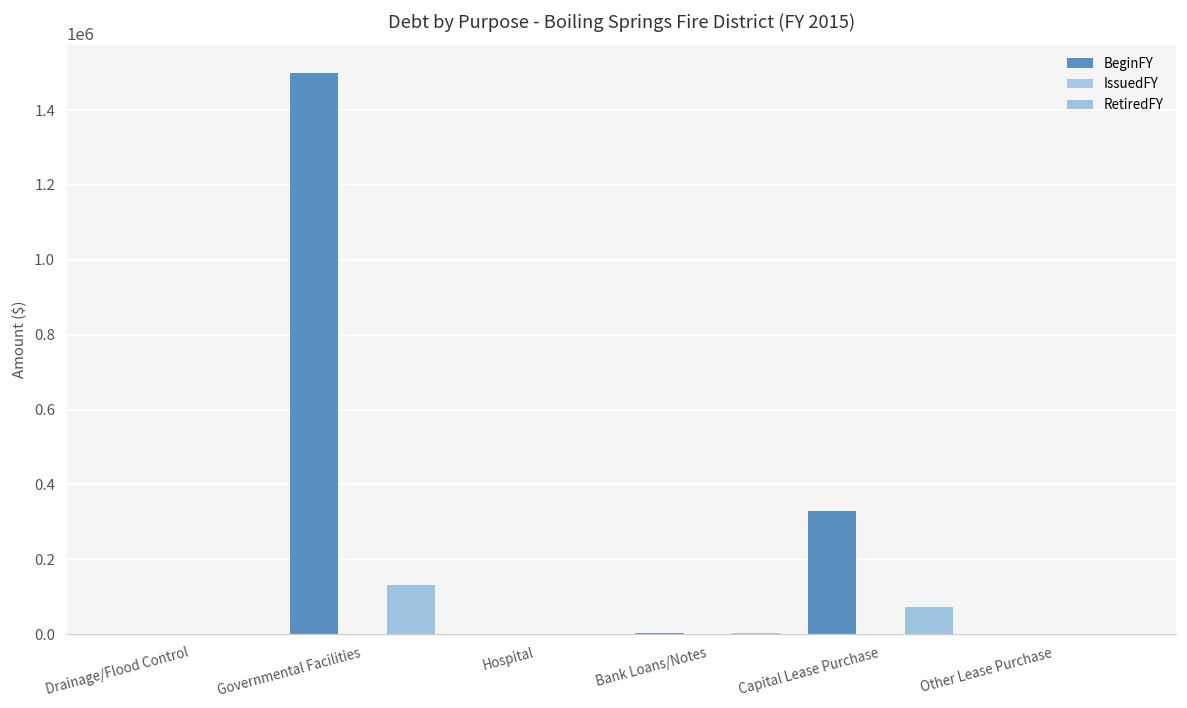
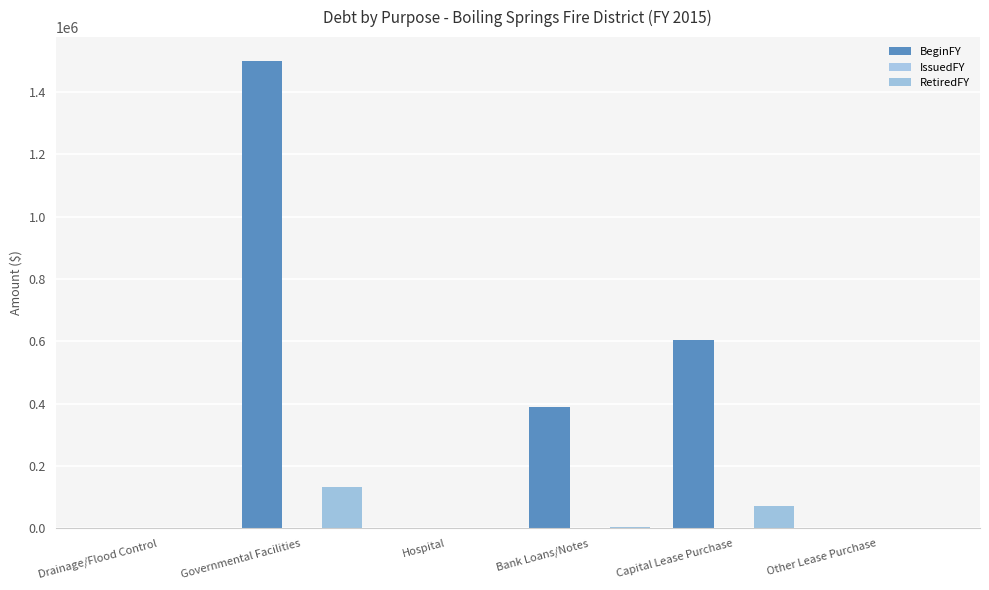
BeginFY, Bank Loans/Notes: 0 -> 390000
BeginFY, Capital Lease Purchase: 330000 -> 610000
